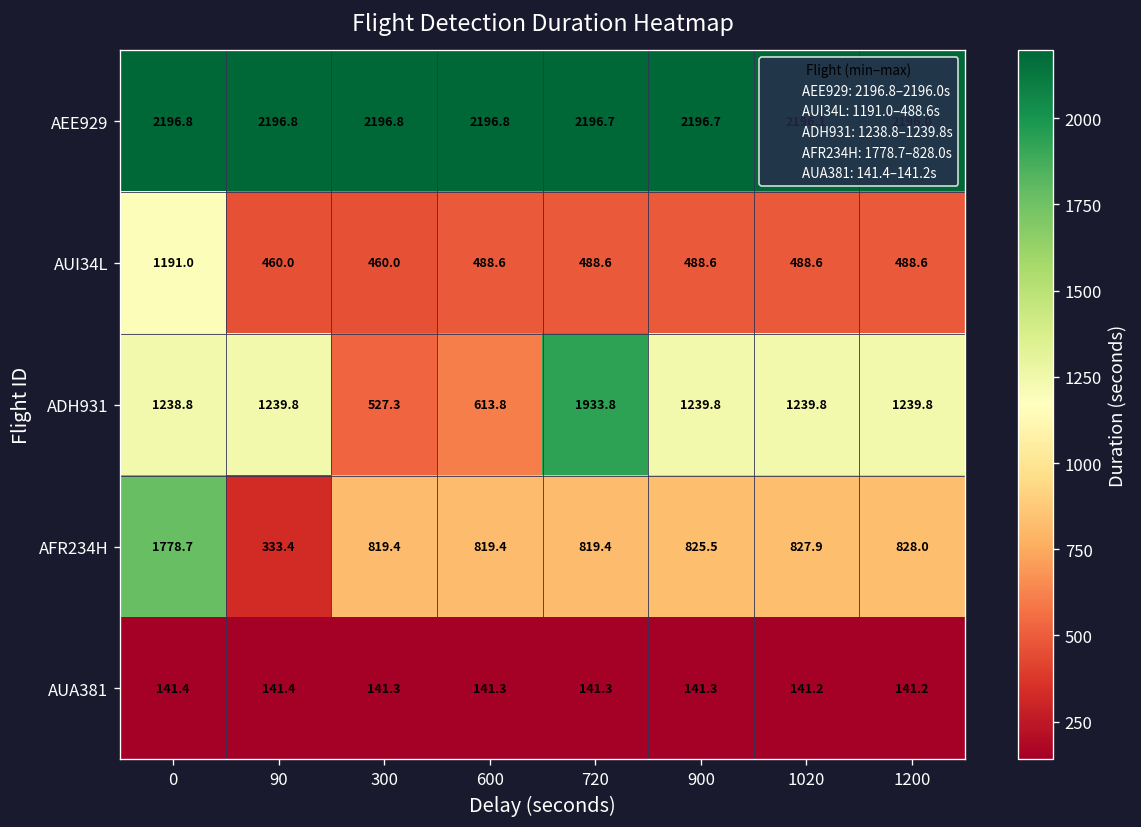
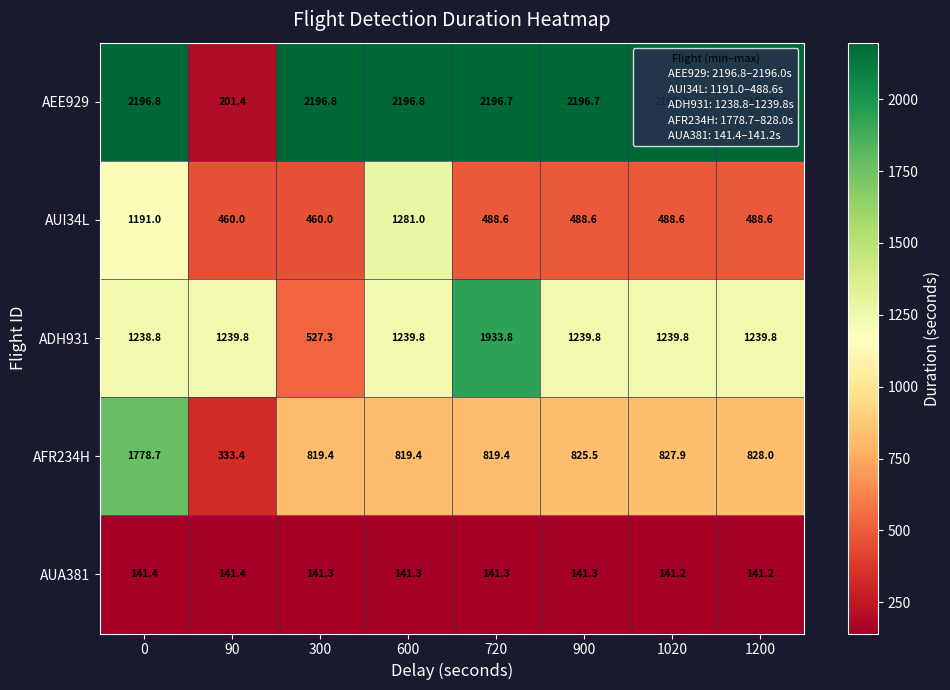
AEE929, 90: 2196.8 -> 201.4
AUI34L, 600: 488.6 -> 1281.0
ADH931, 600: 613.8 -> 1239.8
